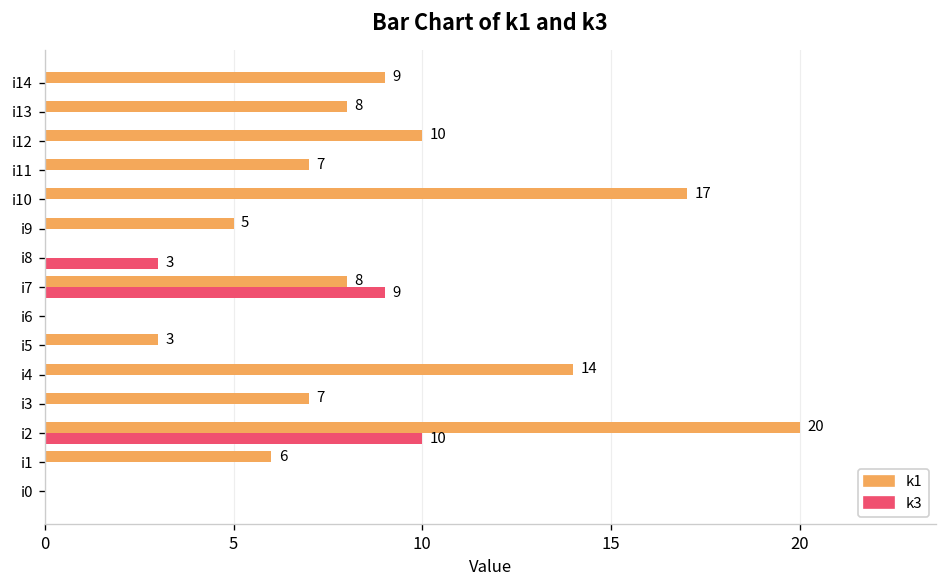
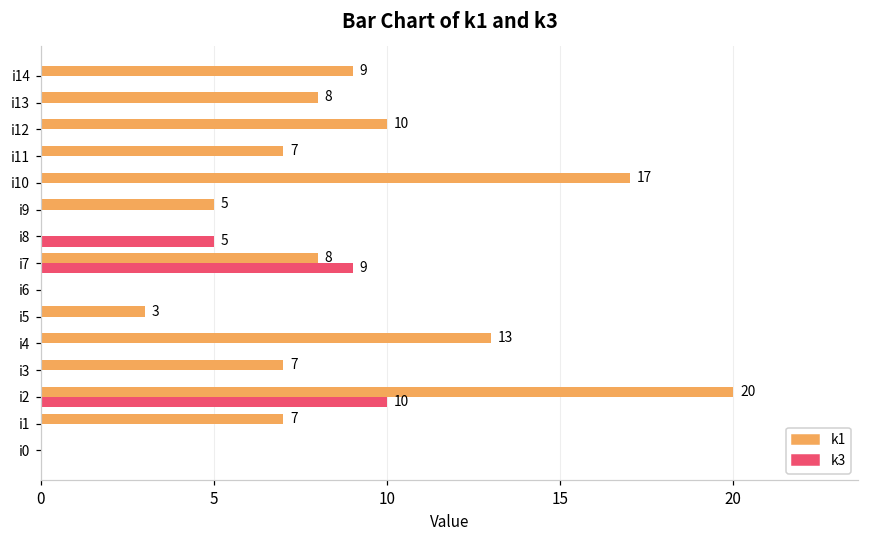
k3, i8: 3 -> 5
k1, i4: 14 -> 13
k1, i1: 6 -> 7
